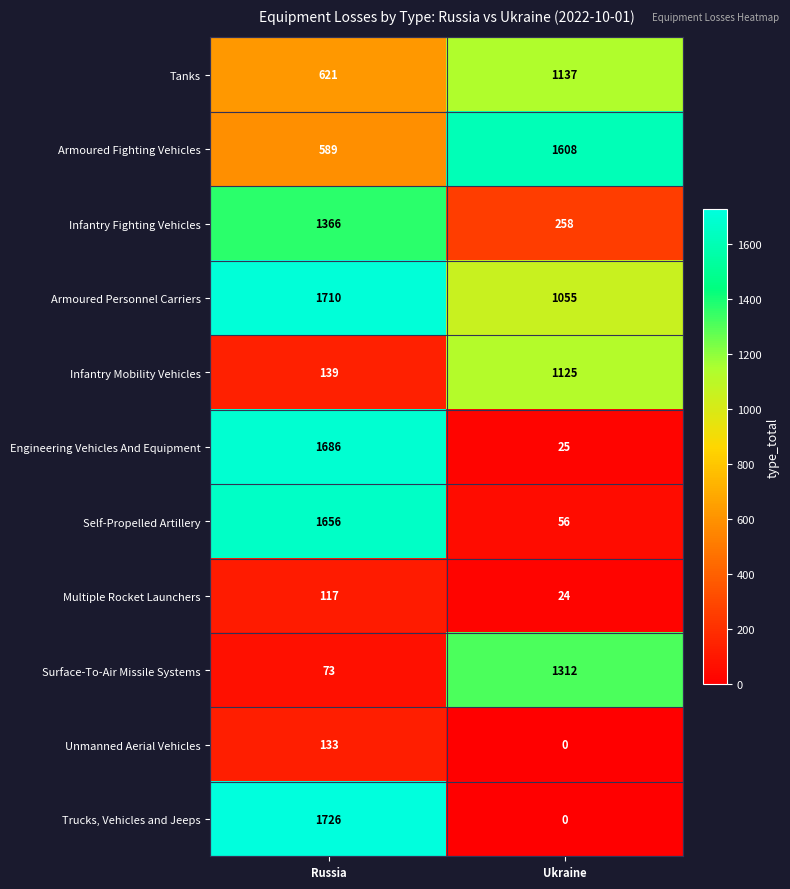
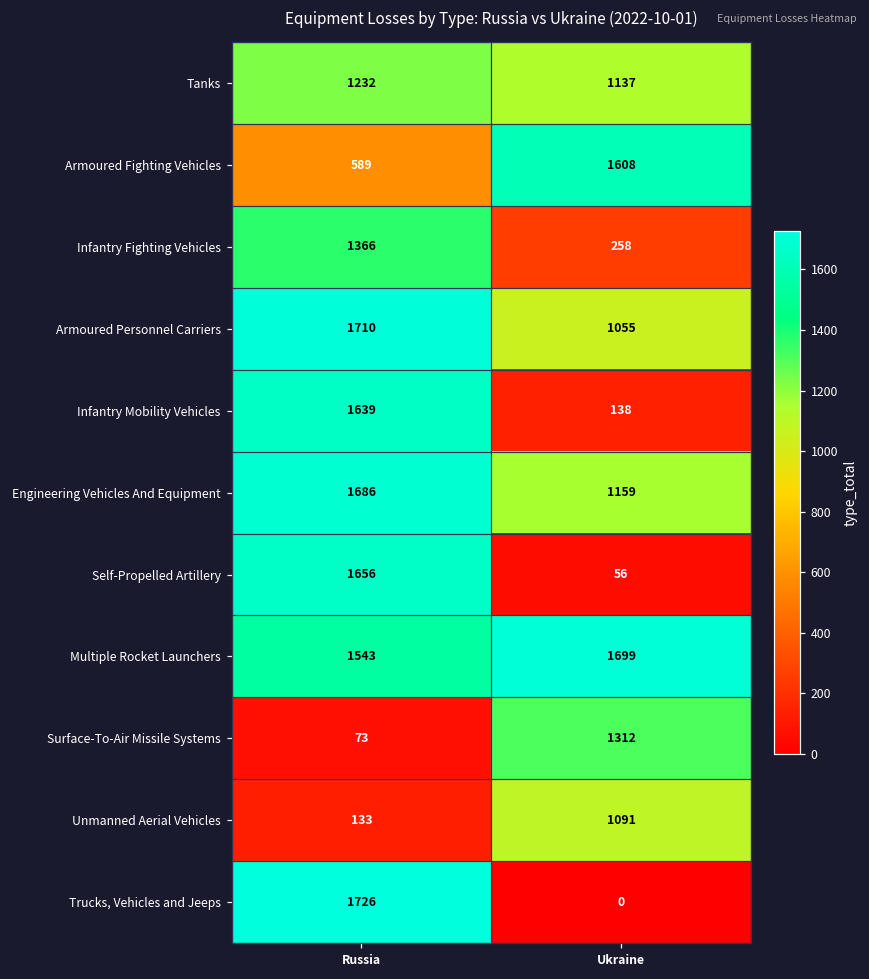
Tanks, Russia: 621 -> 1232
Infantry Mobility Vehicles, Russia: 139 -> 1639
Infantry Mobility Vehicles, Ukraine: 1125 -> 138
Engineering Vehicles And Equipment, Ukraine: 25 -> 1159
Multiple Rocket Launchers, Russia: 117 -> 1543
Multiple Rocket Launchers, Ukraine: 24 -> 1699
Unmanned Aerial Vehicles, Ukraine: 0 -> 1091
